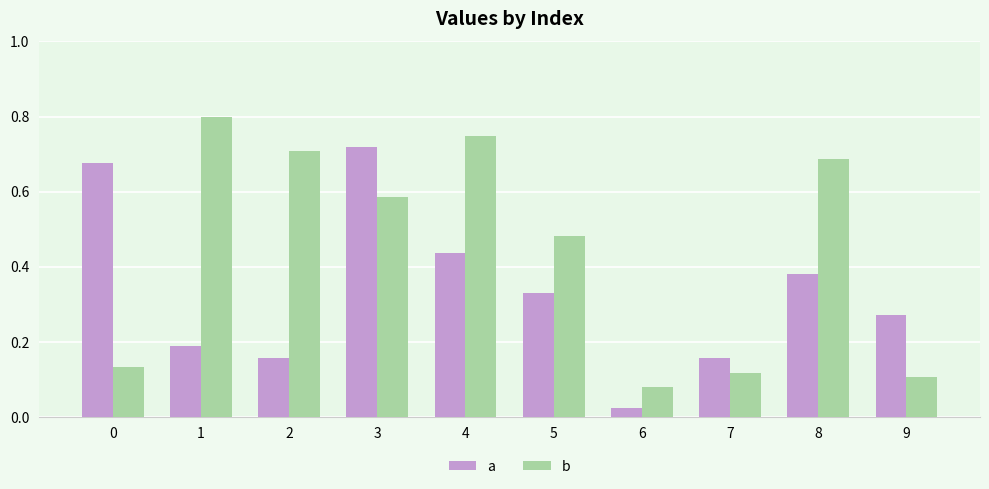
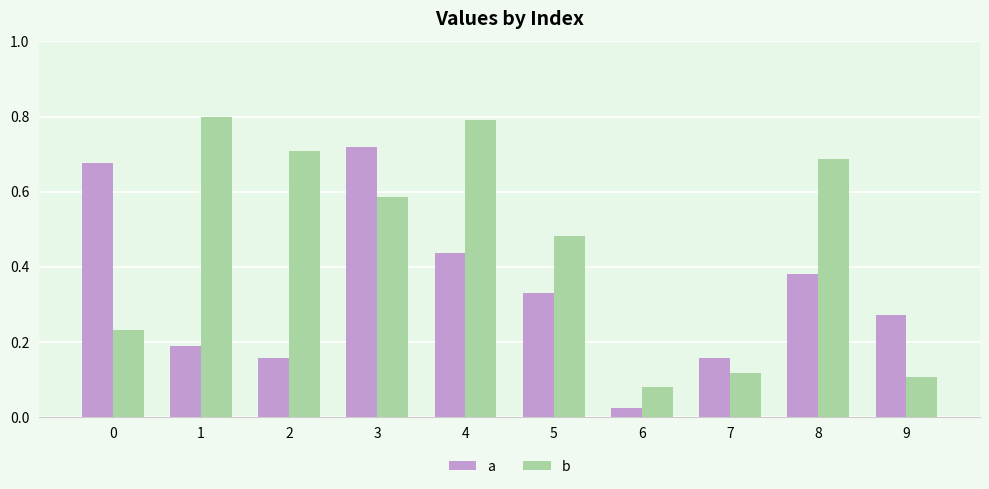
b, 0: 0.13 -> 0.23
b, 4: 0.75 -> 0.79
